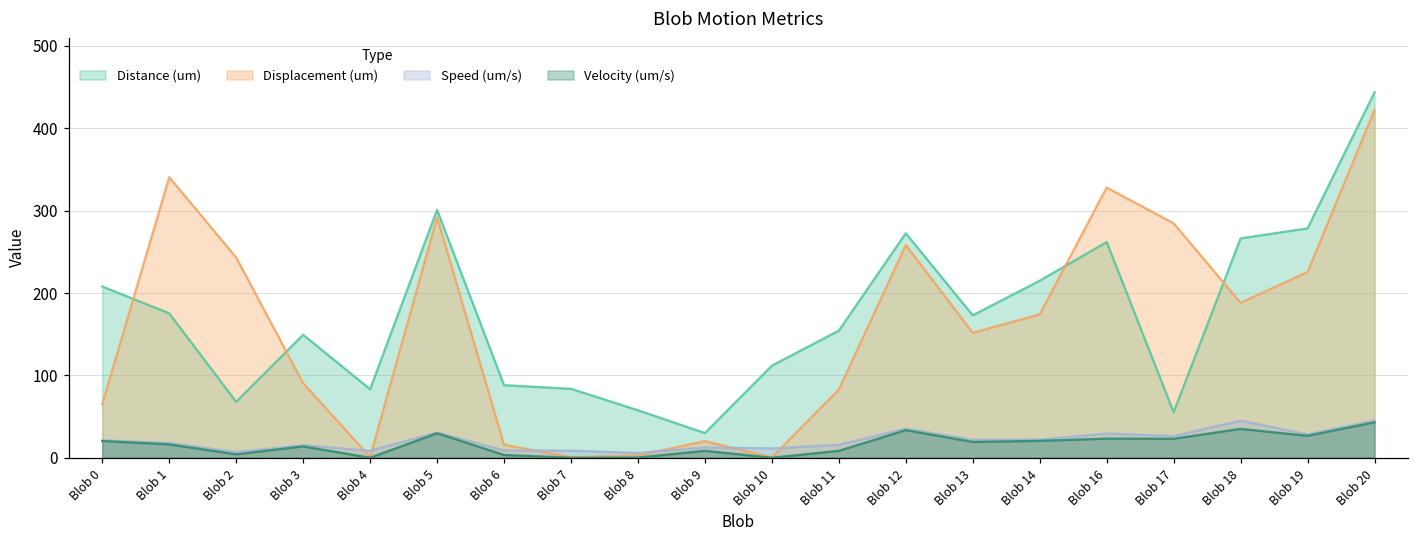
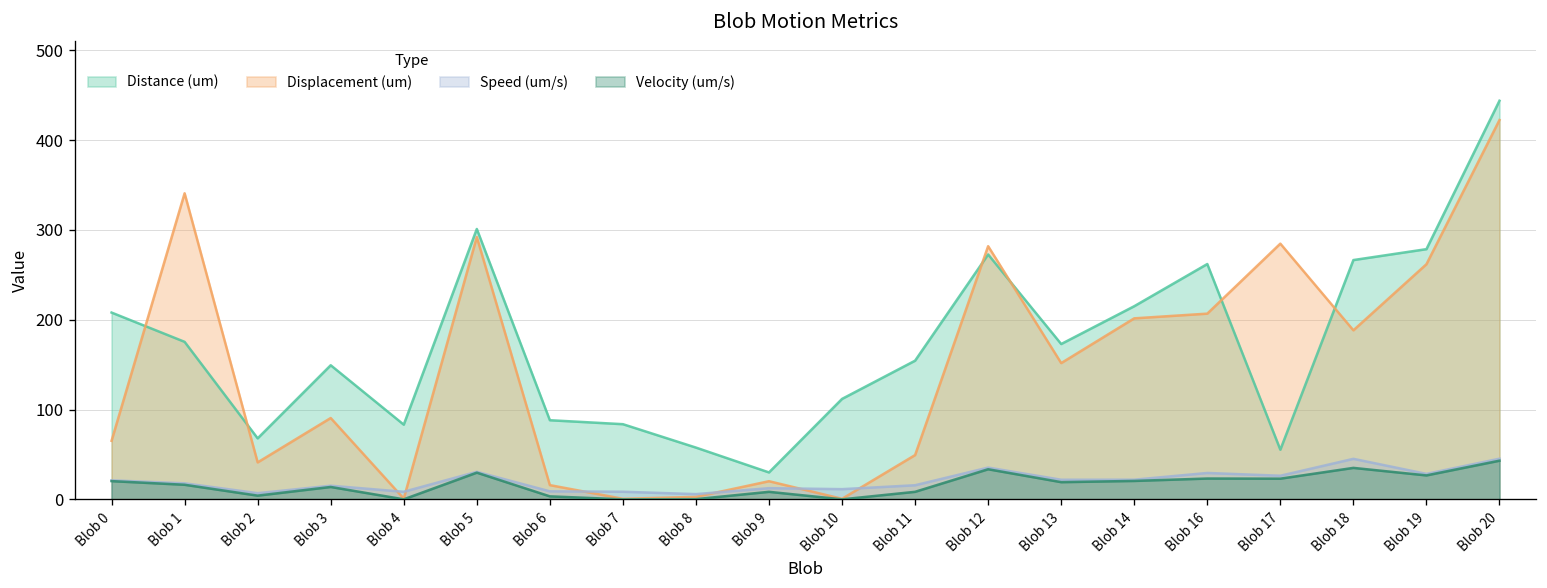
Displacement (um), Blob 2: 240 -> 40
Displacement (um), Blob 11: 80 -> 50
Displacement (um), Blob 12: 260 -> 280
Displacement (um), Blob 14: 170 -> 200
Displacement (um), Blob 16: 330 -> 210
Displacement (um), Blob 19: 230 -> 260
